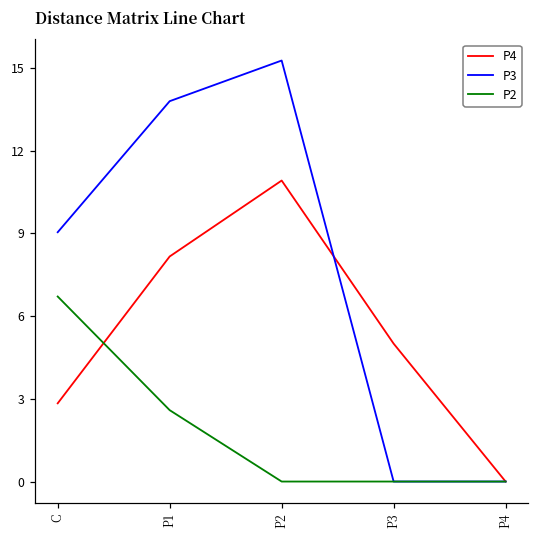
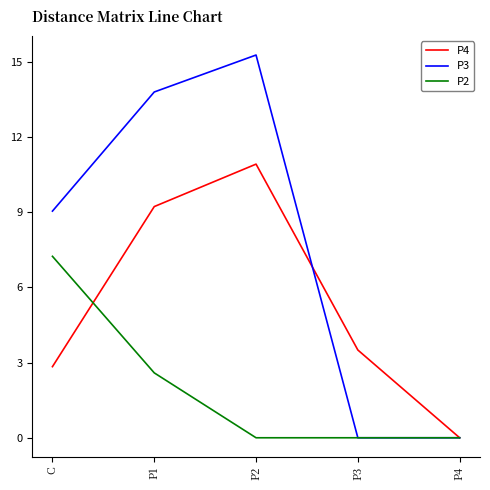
P2, C: 6.7 -> 7.2
P4, P1: 8.2 -> 9.2
P4, P3: 5.0 -> 3.5
